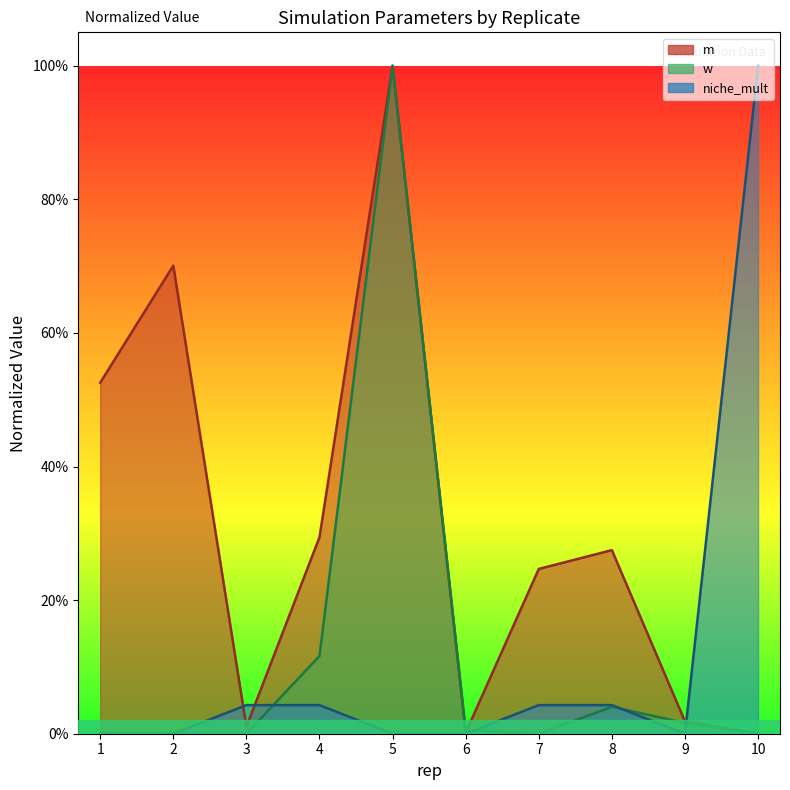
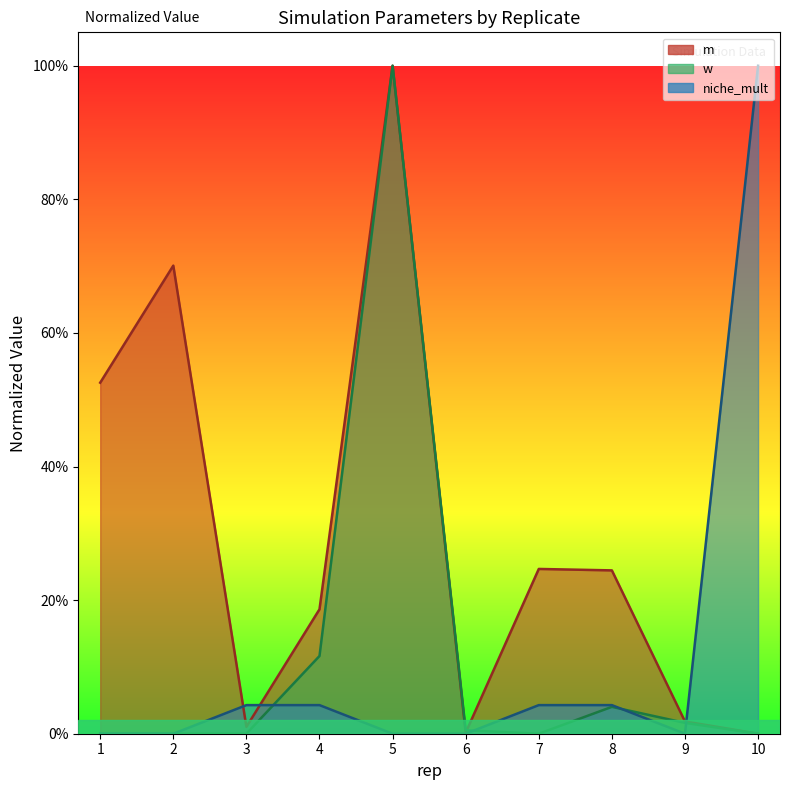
m, 4: 29% -> 19%
m, 8: 27% -> 24%
